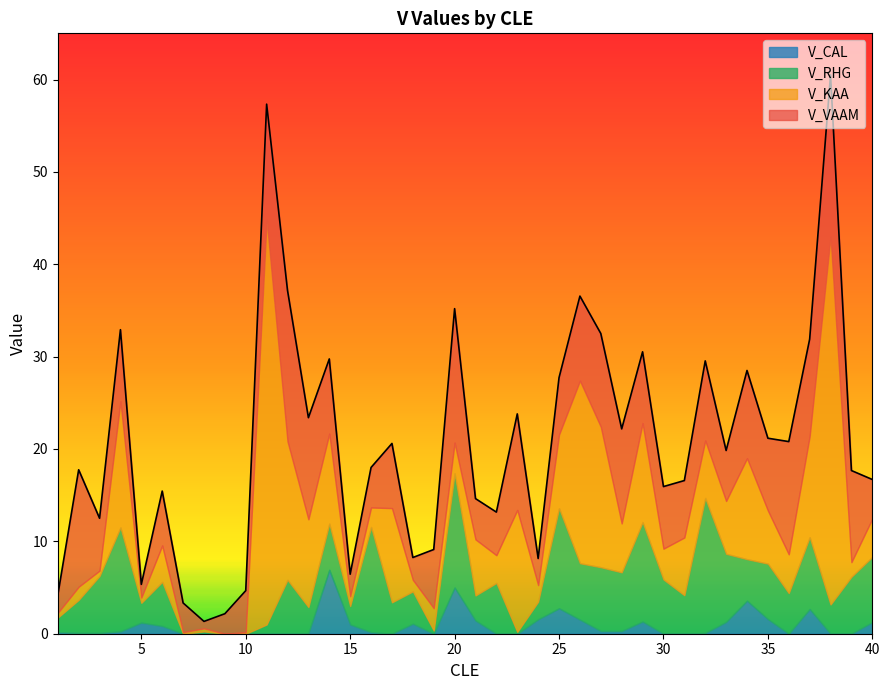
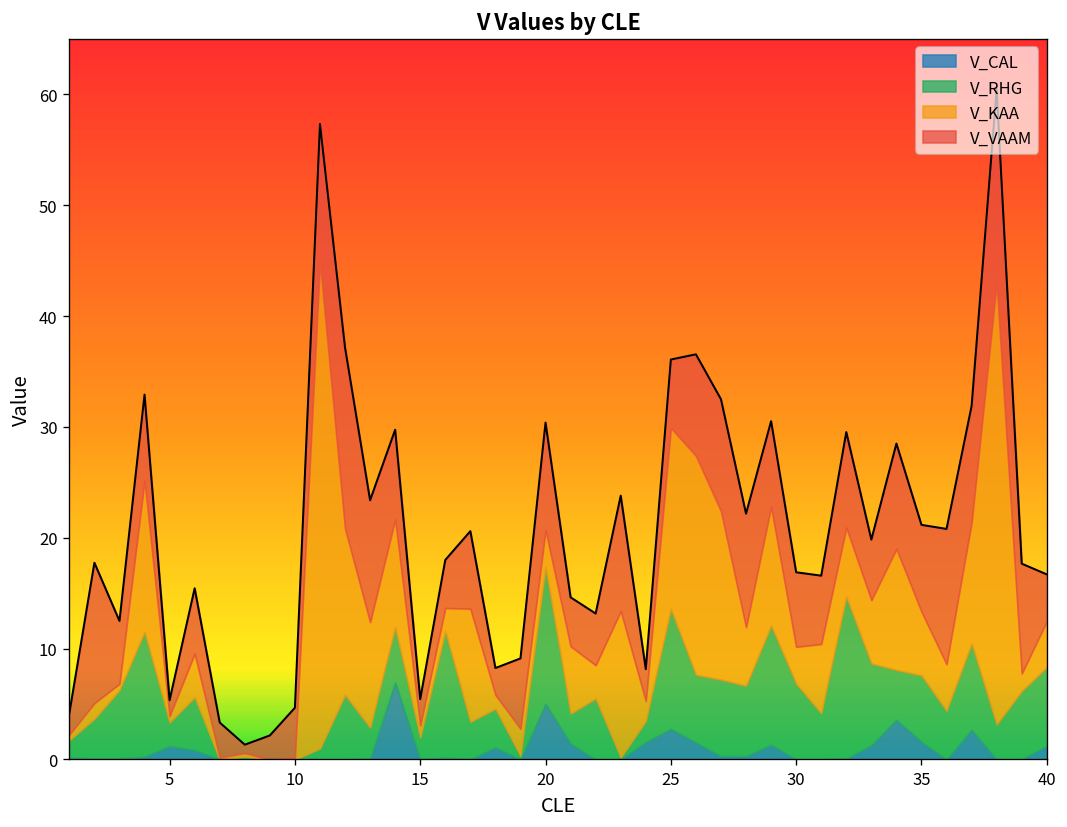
V_CAL, 15: 1 -> 0
V_VAAM, 20: 14 -> 10
V_KAA, 25: 8 -> 16
V_RHG, 30: 6 -> 7
